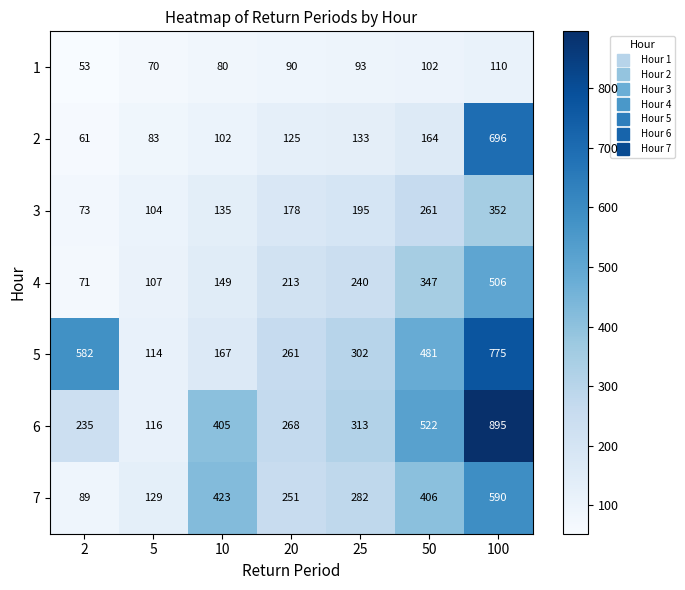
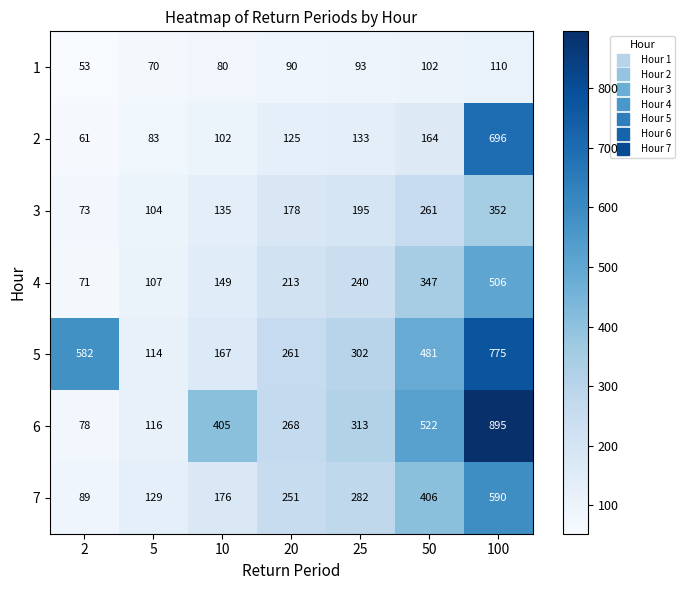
6, 2: 235 -> 78
7, 10: 423 -> 176
